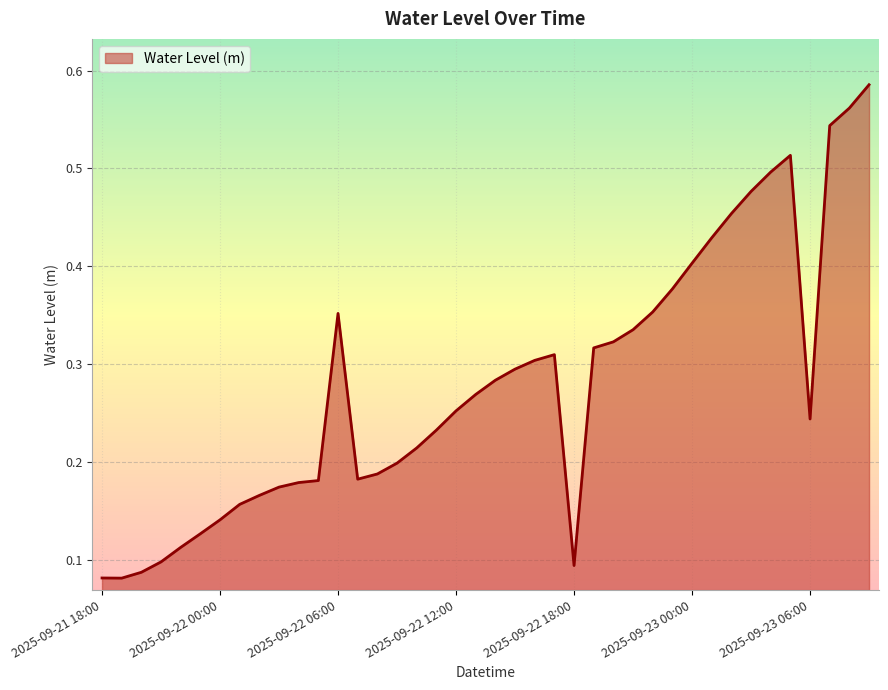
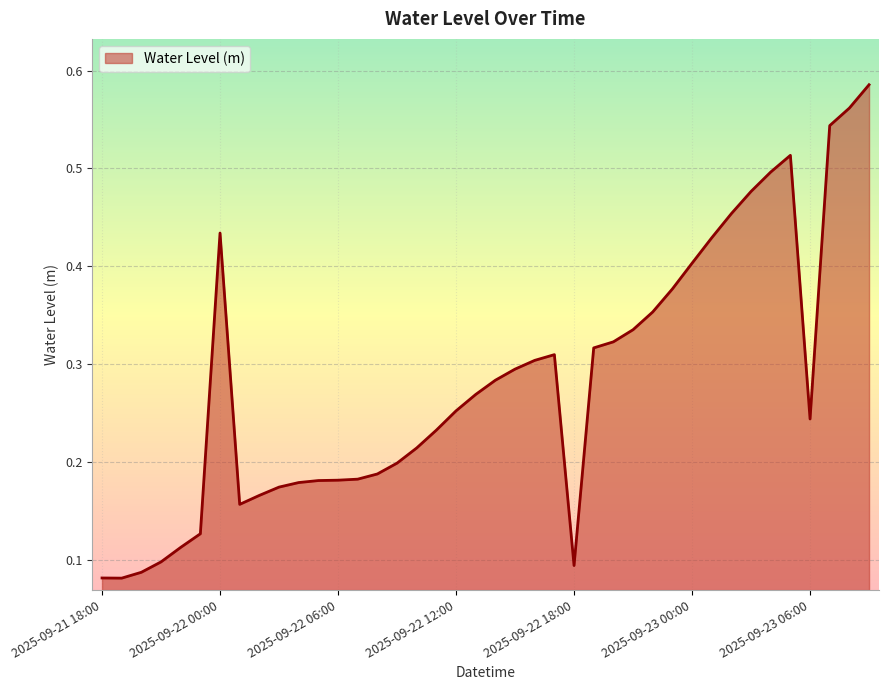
2025-09-22 00:00: 0.14 -> 0.43
2025-09-22 06:00: 0.35 -> 0.18
